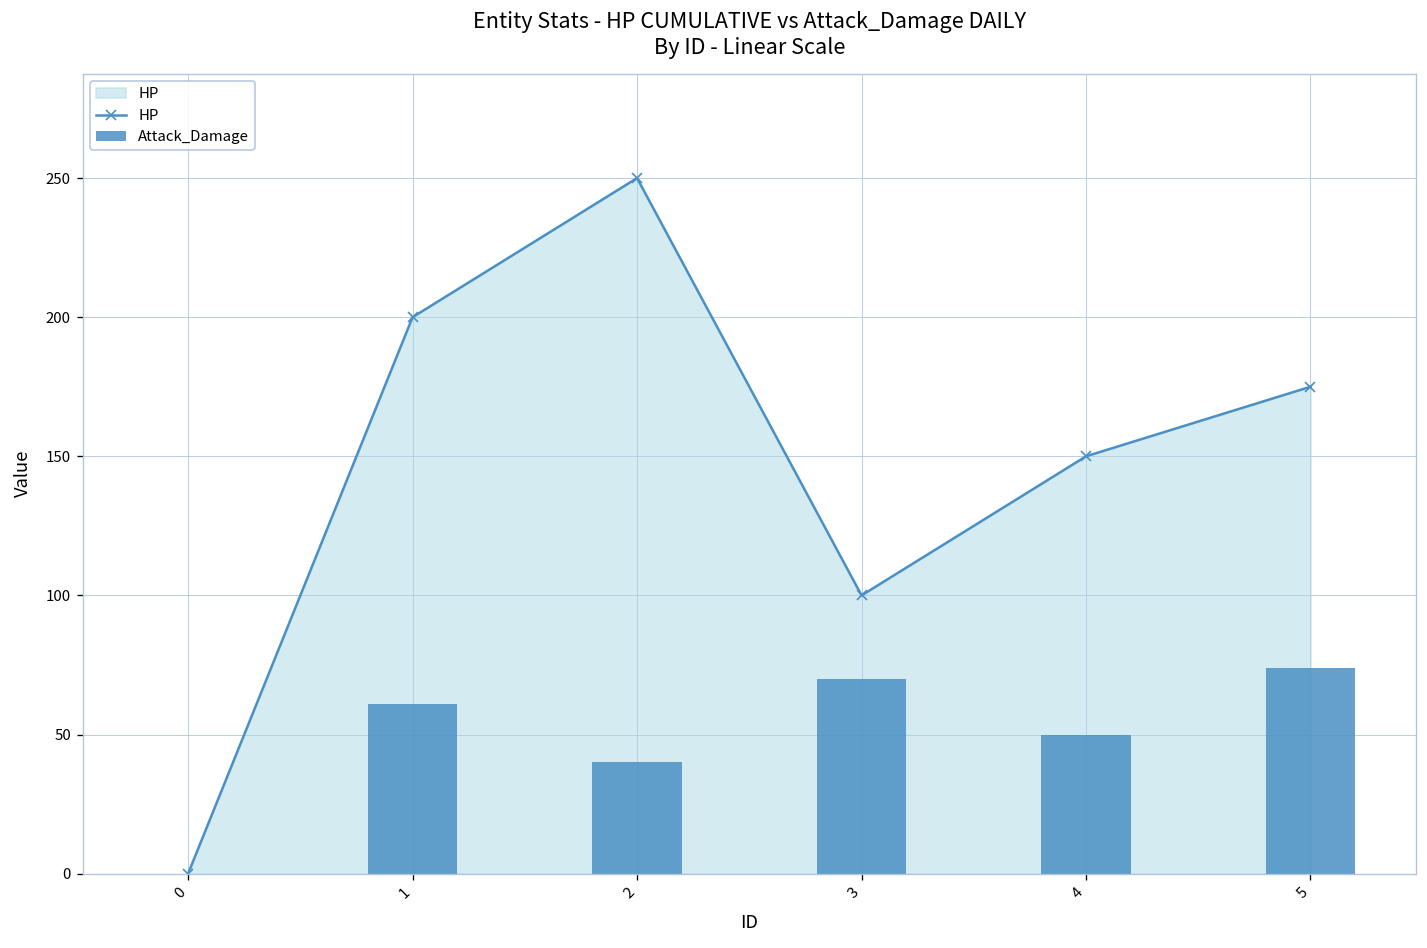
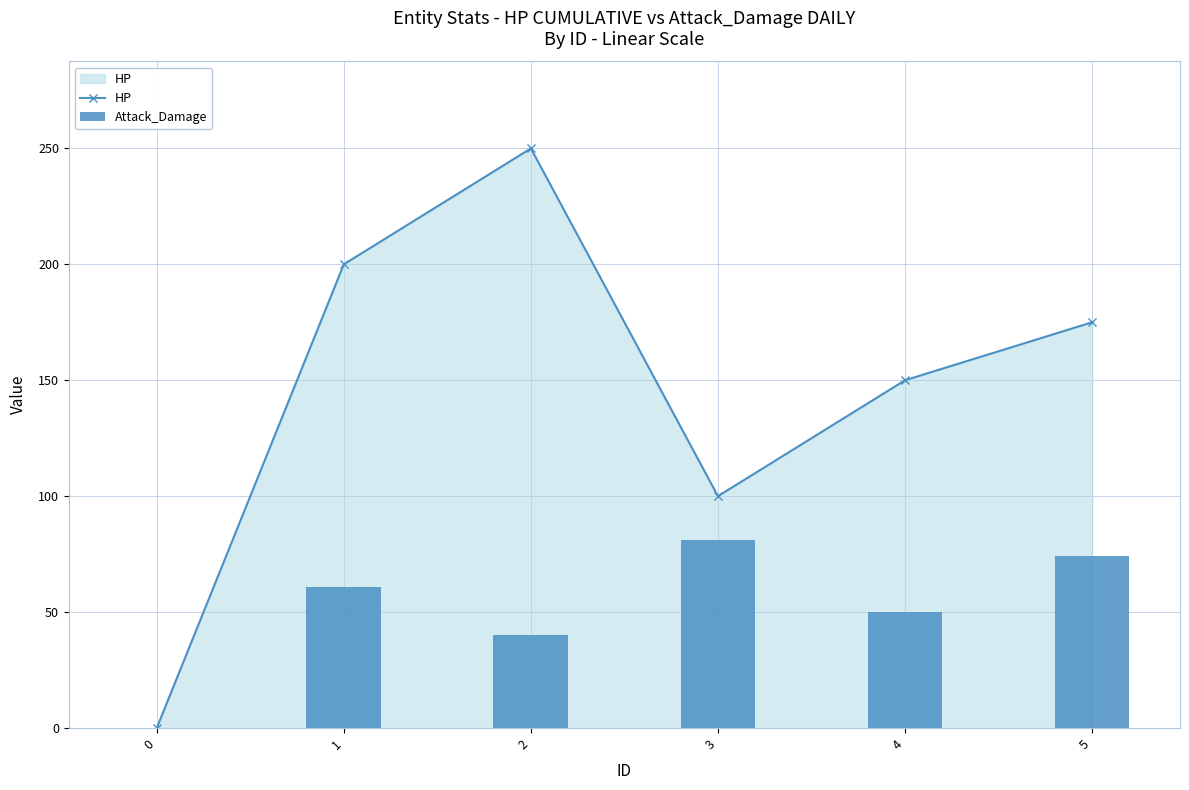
Attack_Damage, 3: 70 -> 81
